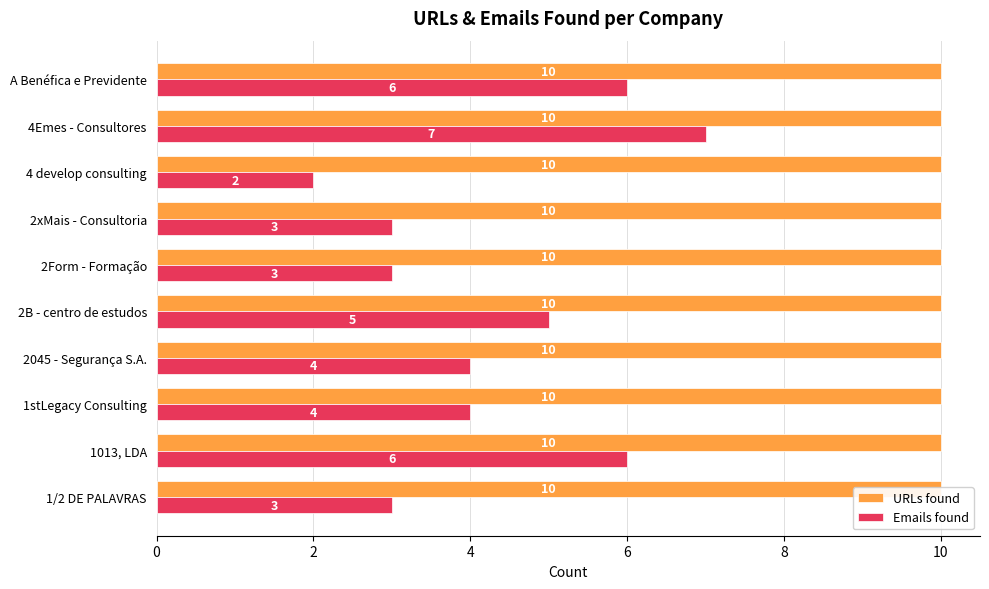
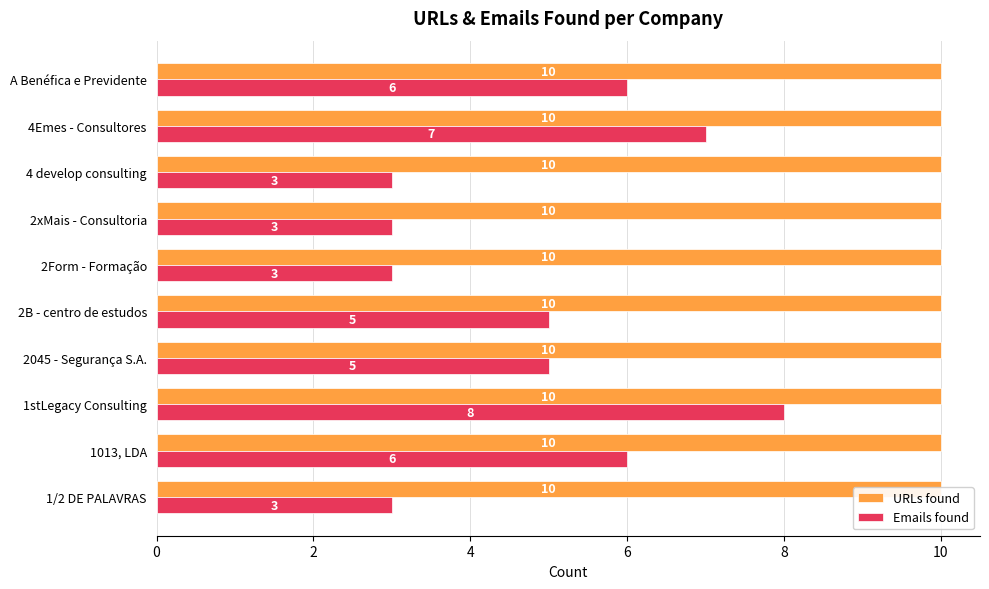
Emails found, 4 develop consulting: 2 -> 3
Emails found, 2045 - Segurança S.A.: 4 -> 5
Emails found, 1stLegacy Consulting: 4 -> 8
